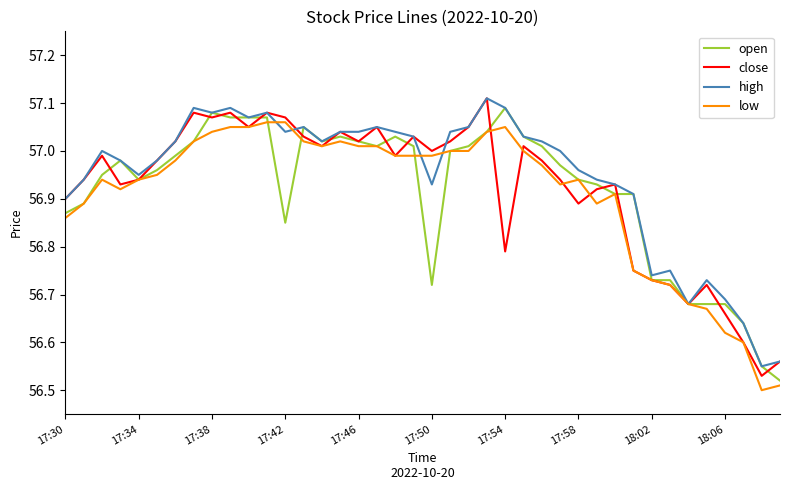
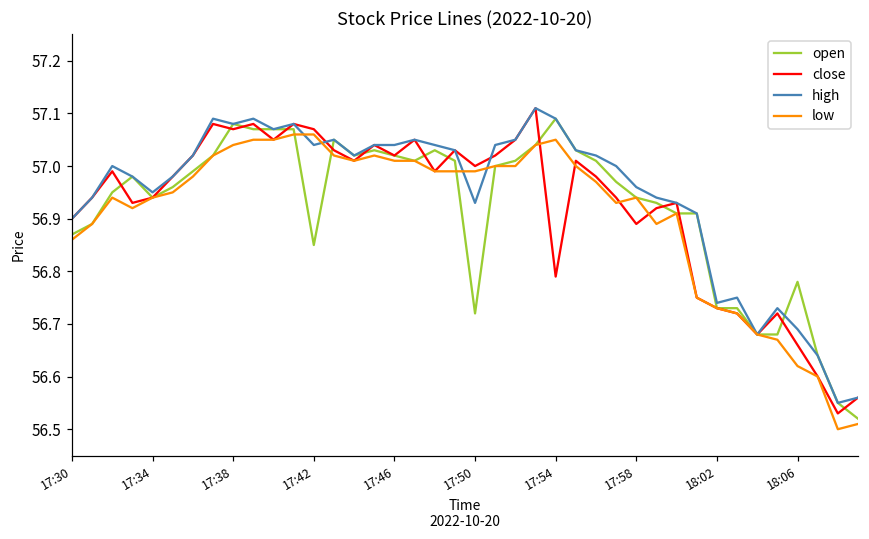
open, 18:06: 56.68 -> 56.78
